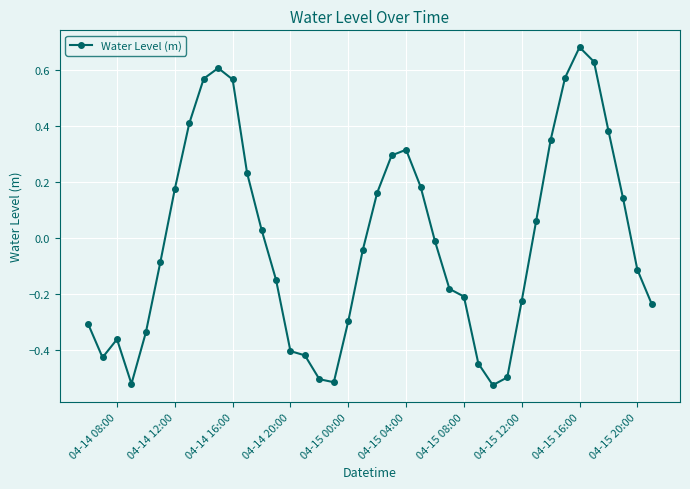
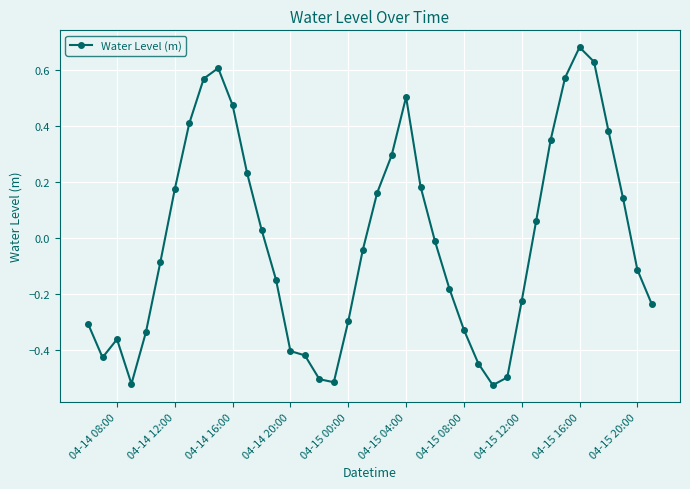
04-14 16:00: 0.57 -> 0.48
04-15 04:00: 0.32 -> 0.50
04-15 08:00: -0.21 -> -0.33
